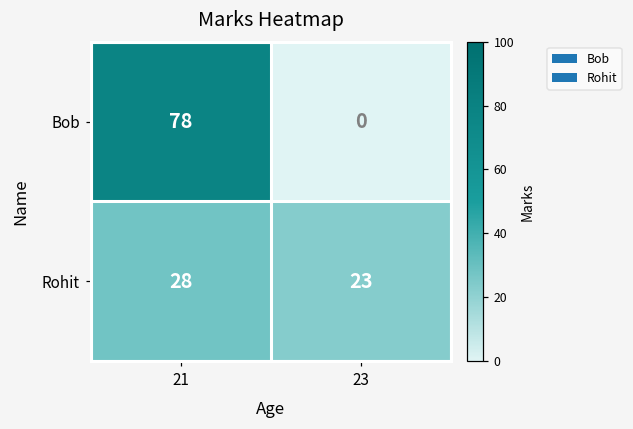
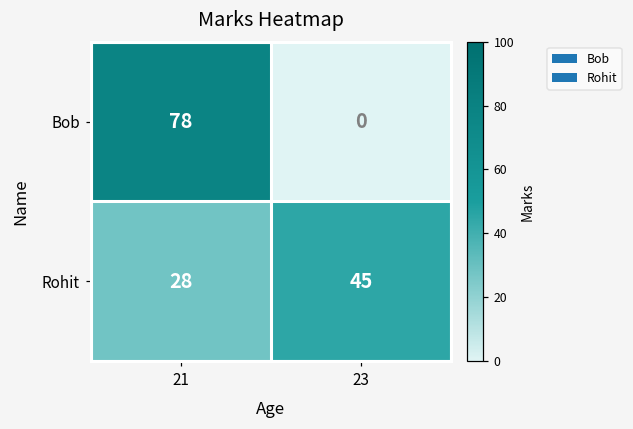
Rohit, 23: 23 -> 45
